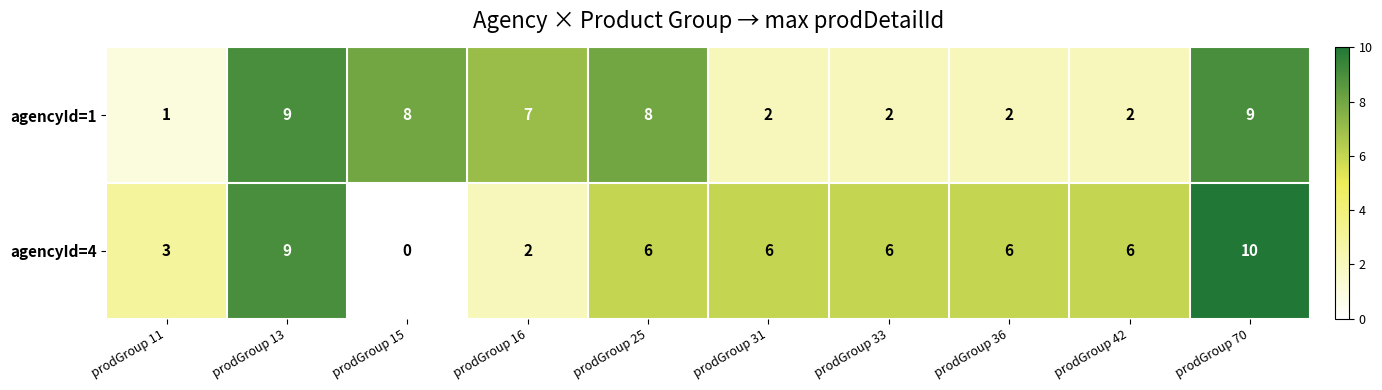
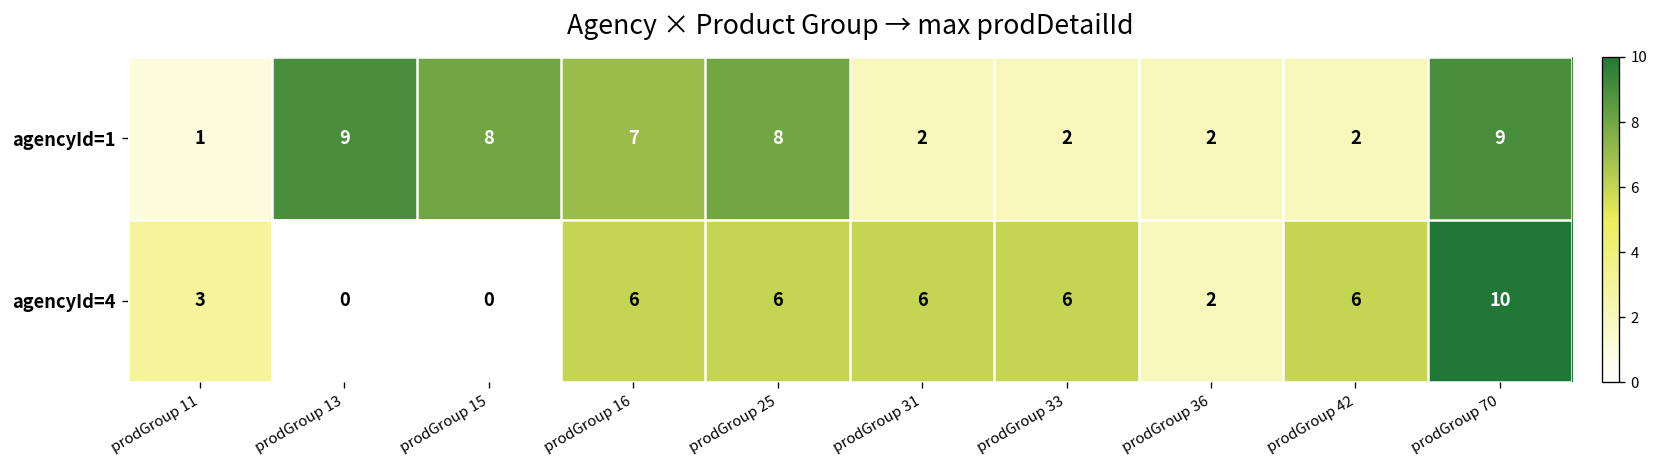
agencyId=4, prodGroup 13: 9 -> 0
agencyId=4, prodGroup 16: 2 -> 6
agencyId=4, prodGroup 36: 6 -> 2
